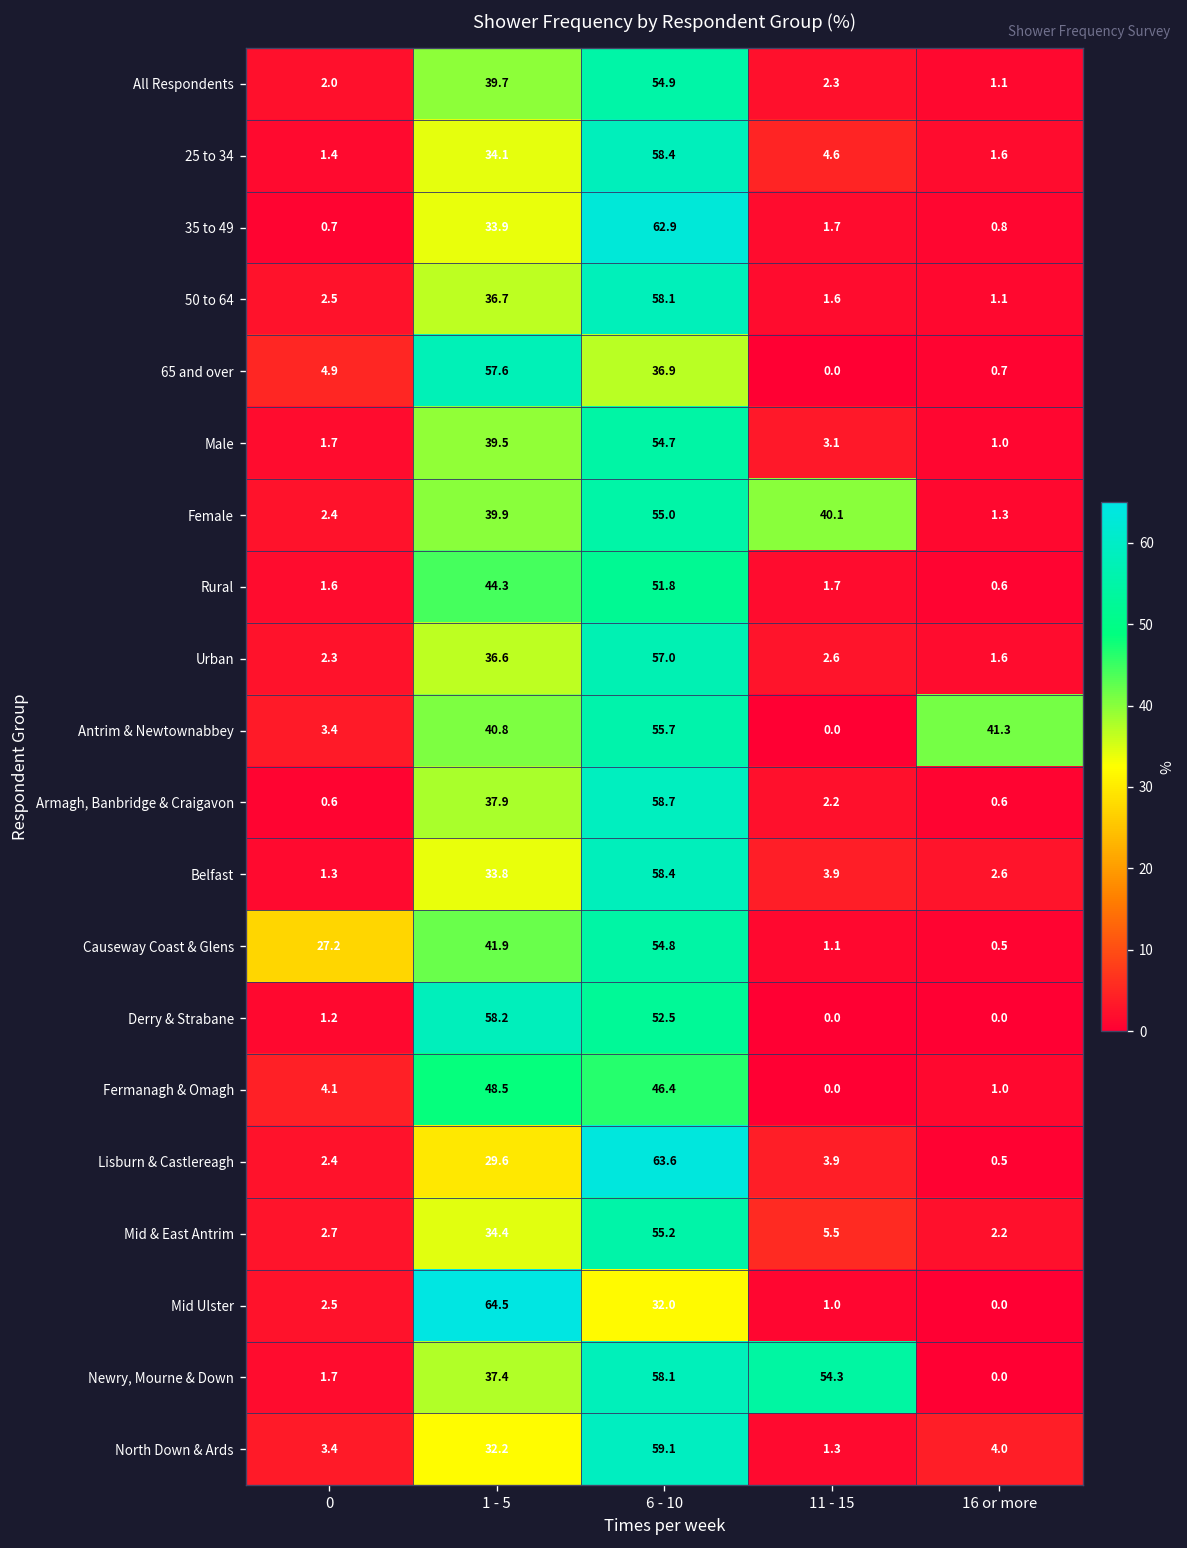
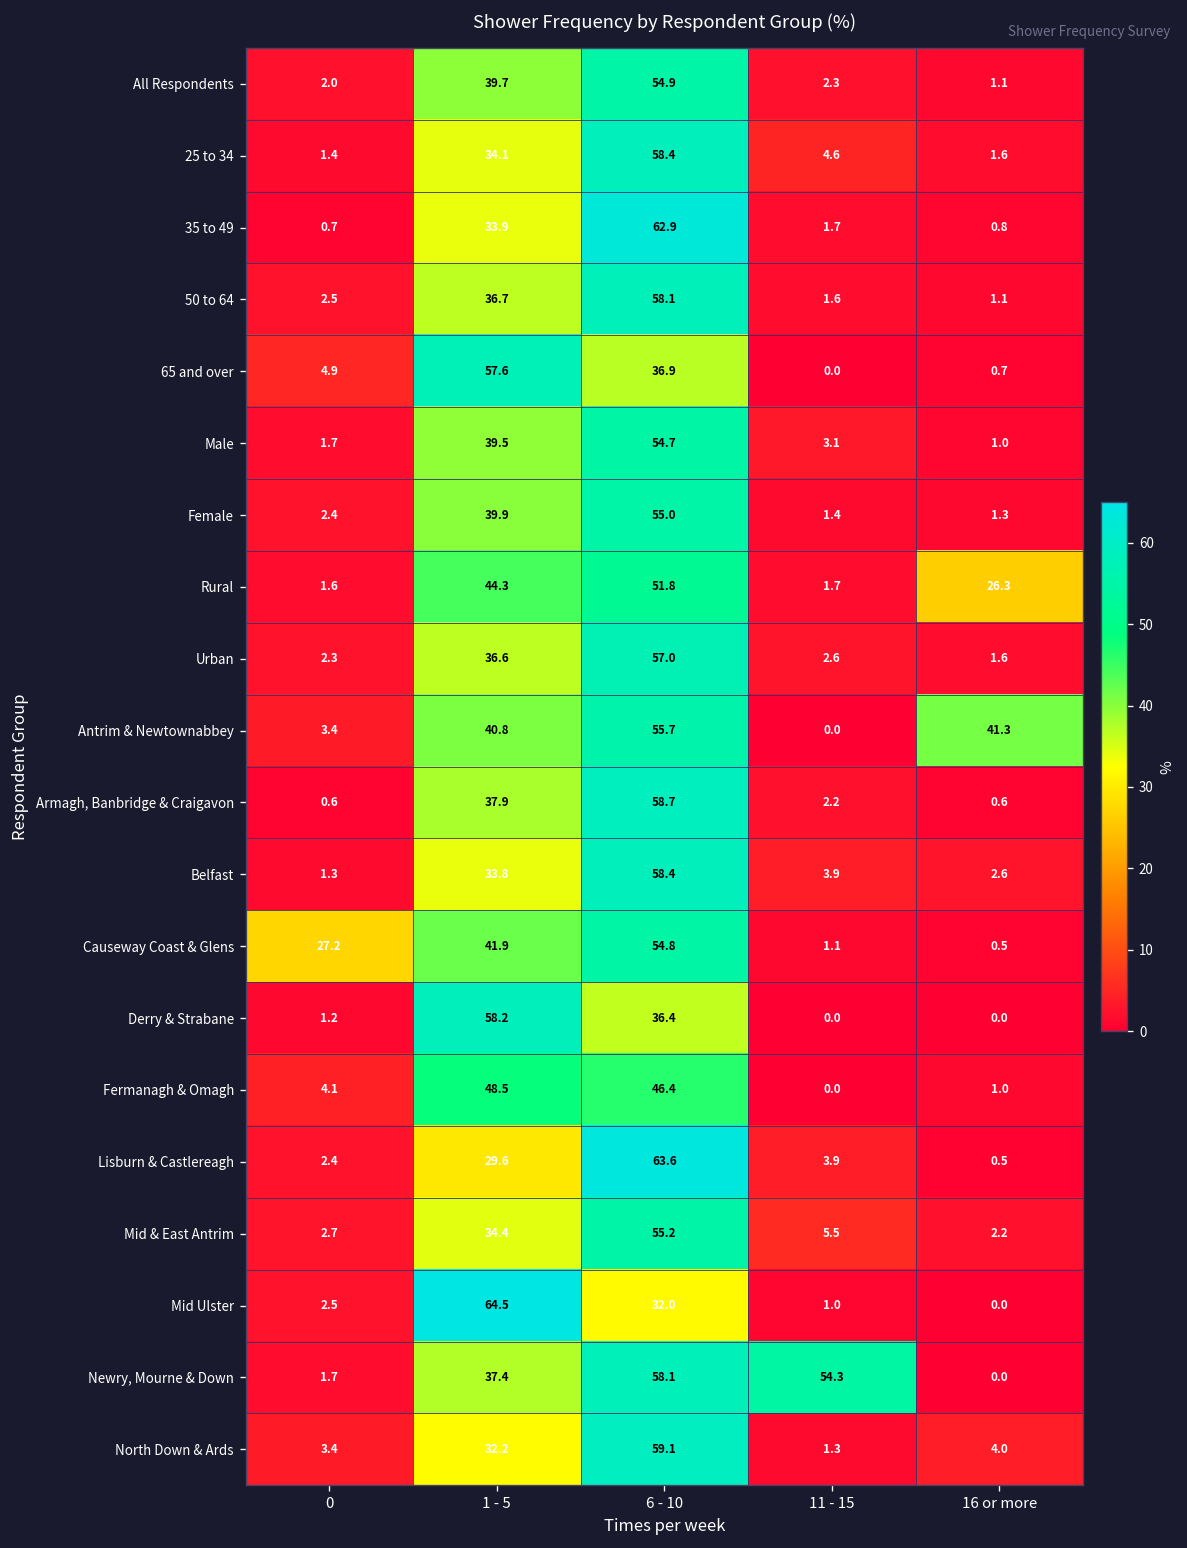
Female, 11 - 15: 40.1 -> 1.4
Rural, 16 or more: 0.6 -> 26.3
Derry & Strabane, 6 - 10: 52.5 -> 36.4
